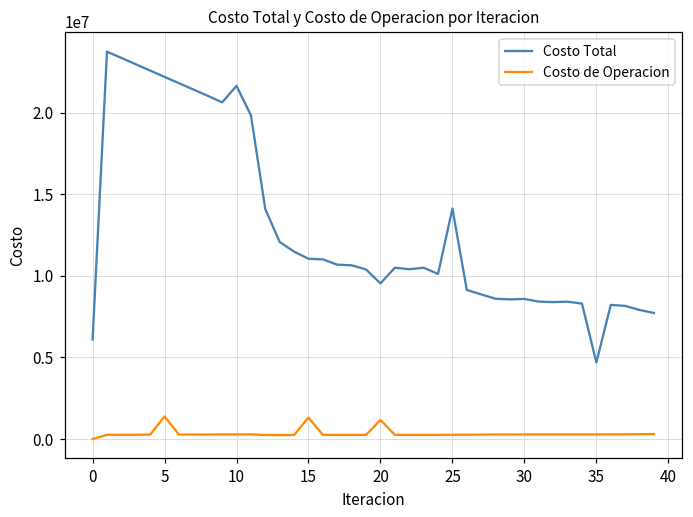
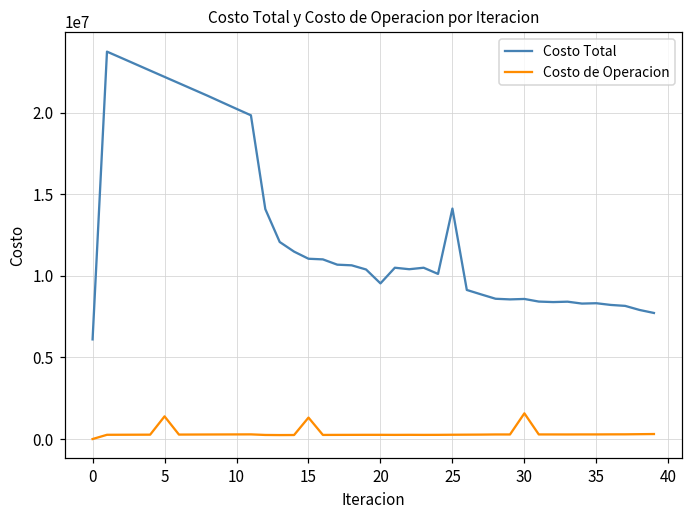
Costo Total, 10: 21600000 -> 20200000
Costo de Operacion, 20: 1200000 -> 300000
Costo de Operacion, 30: 300000 -> 1600000
Costo Total, 35: 4700000 -> 8300000
